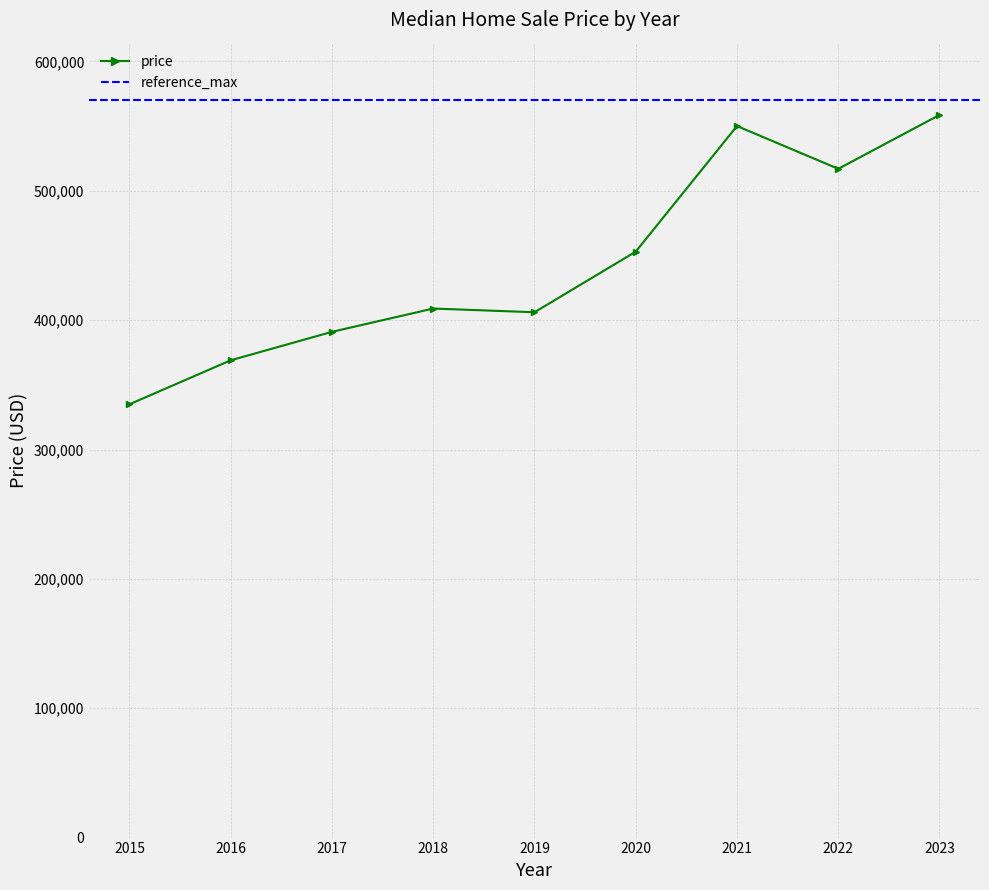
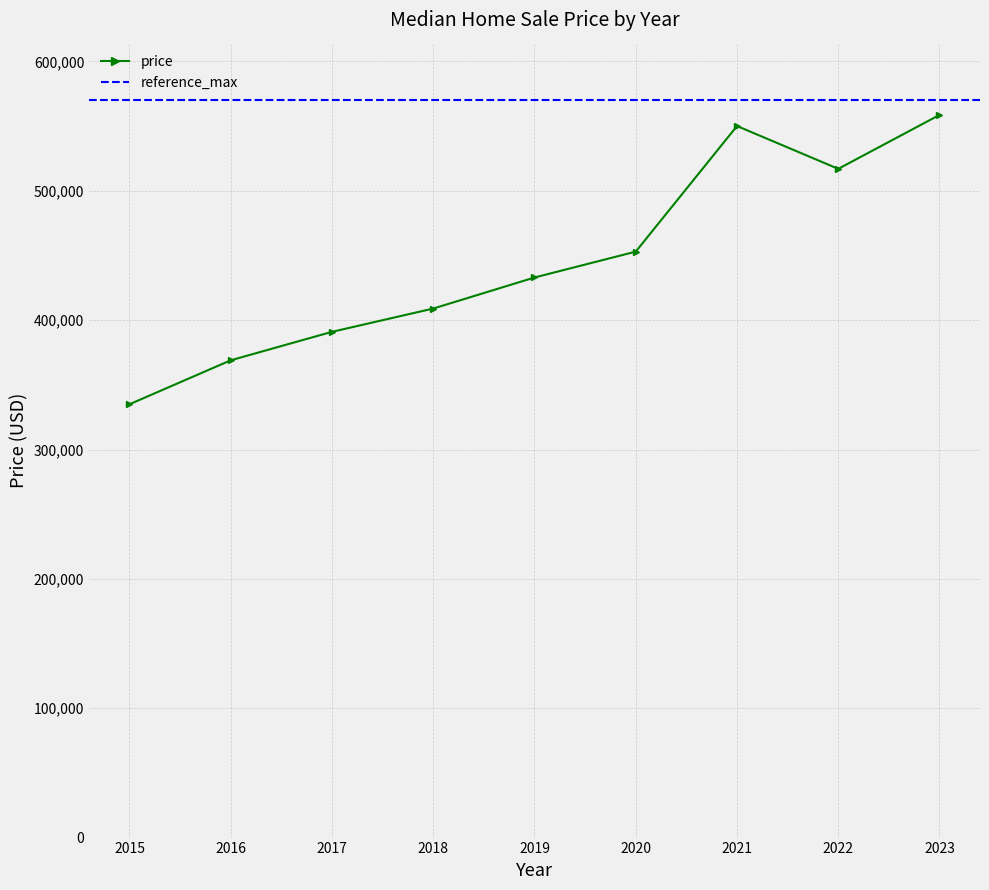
2019: 406,000 -> 433,000
